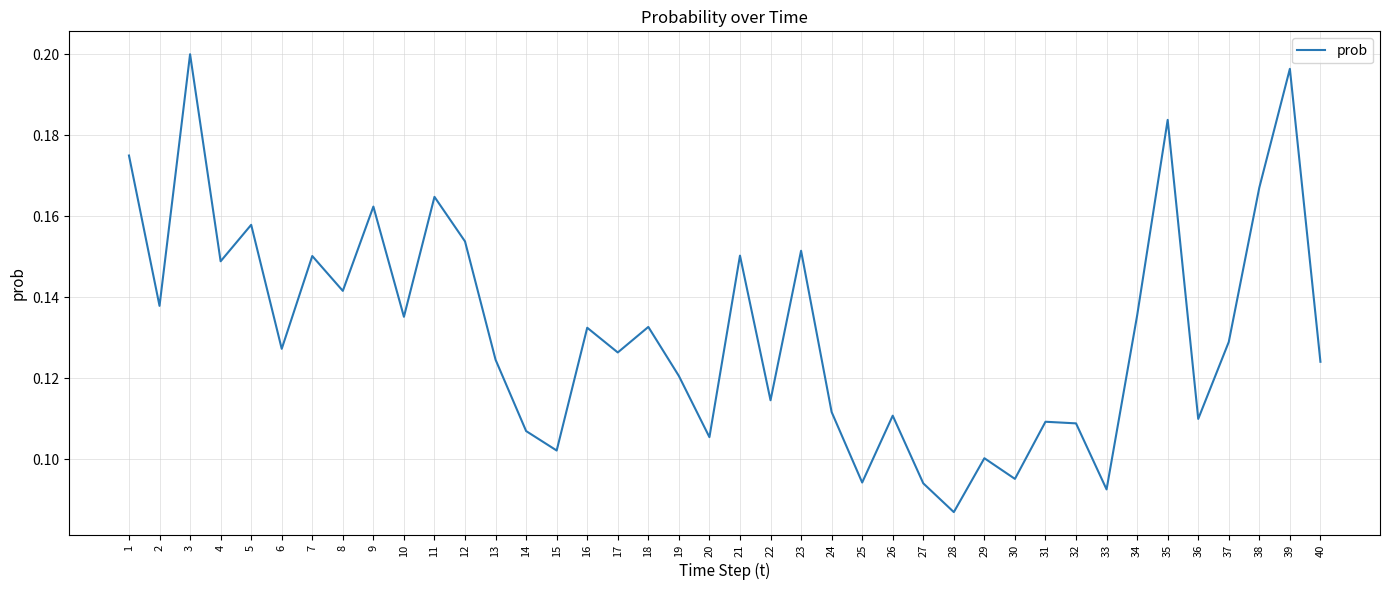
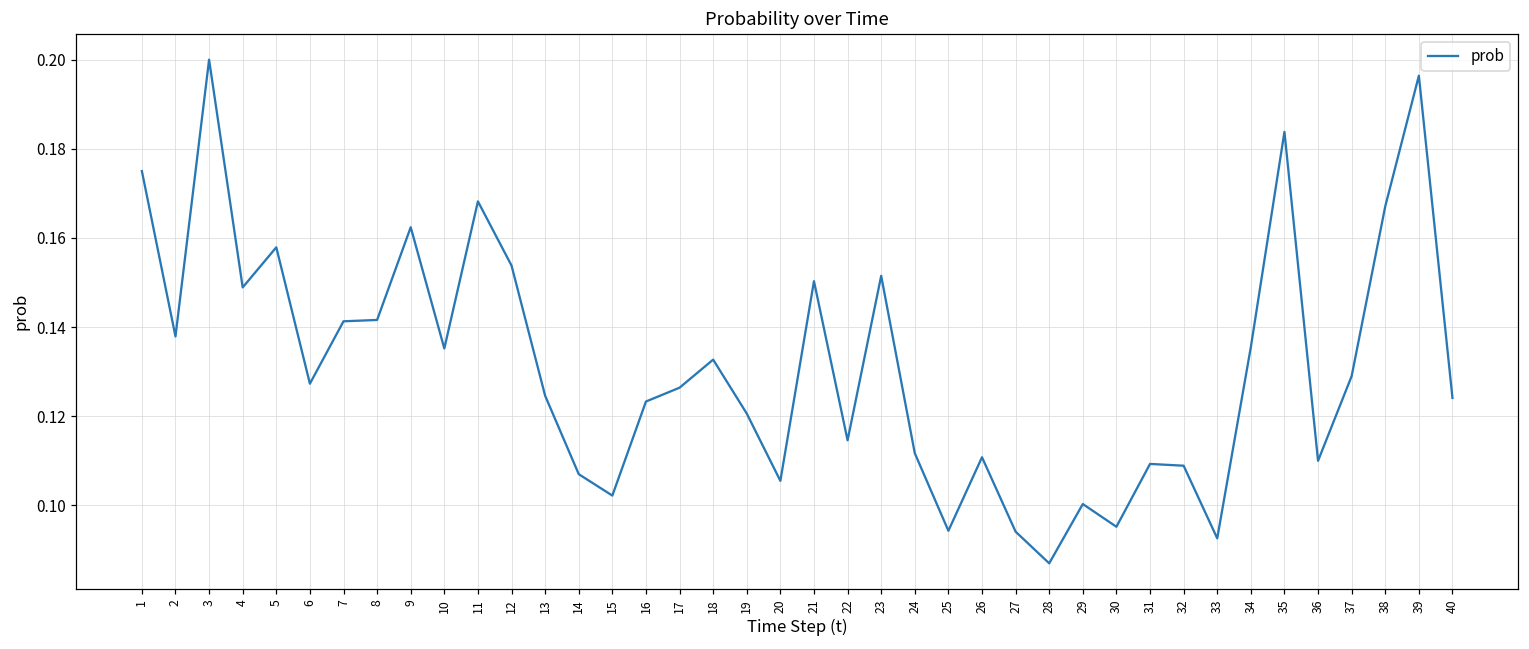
7: 0.150 -> 0.141
11: 0.165 -> 0.168
16: 0.133 -> 0.123
